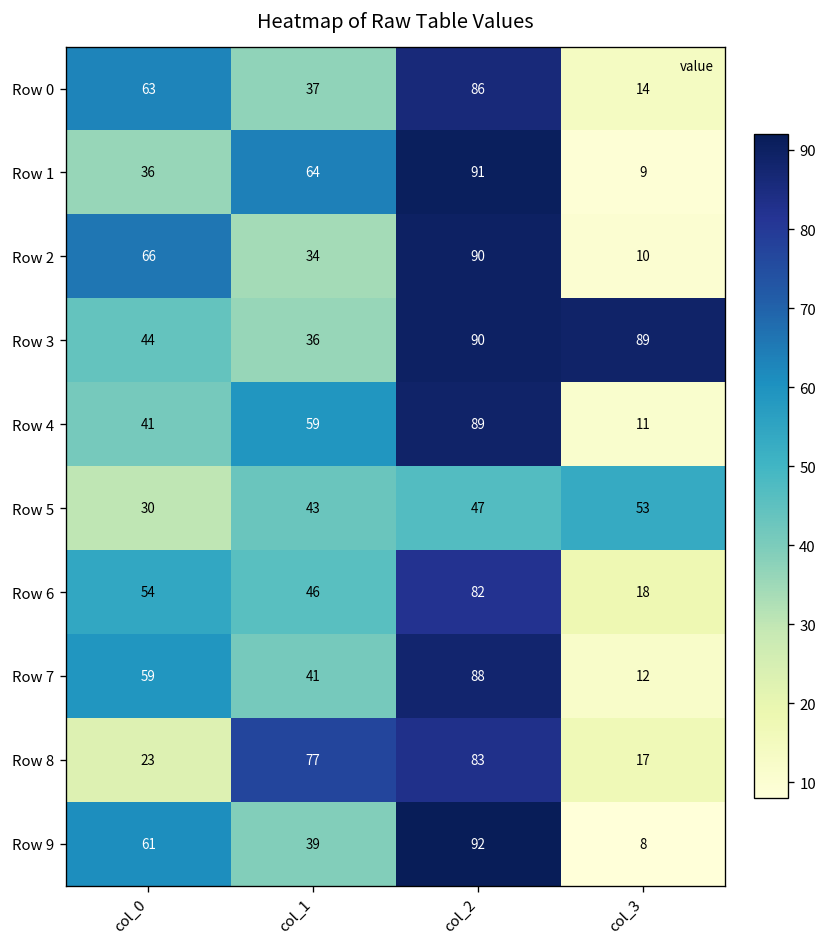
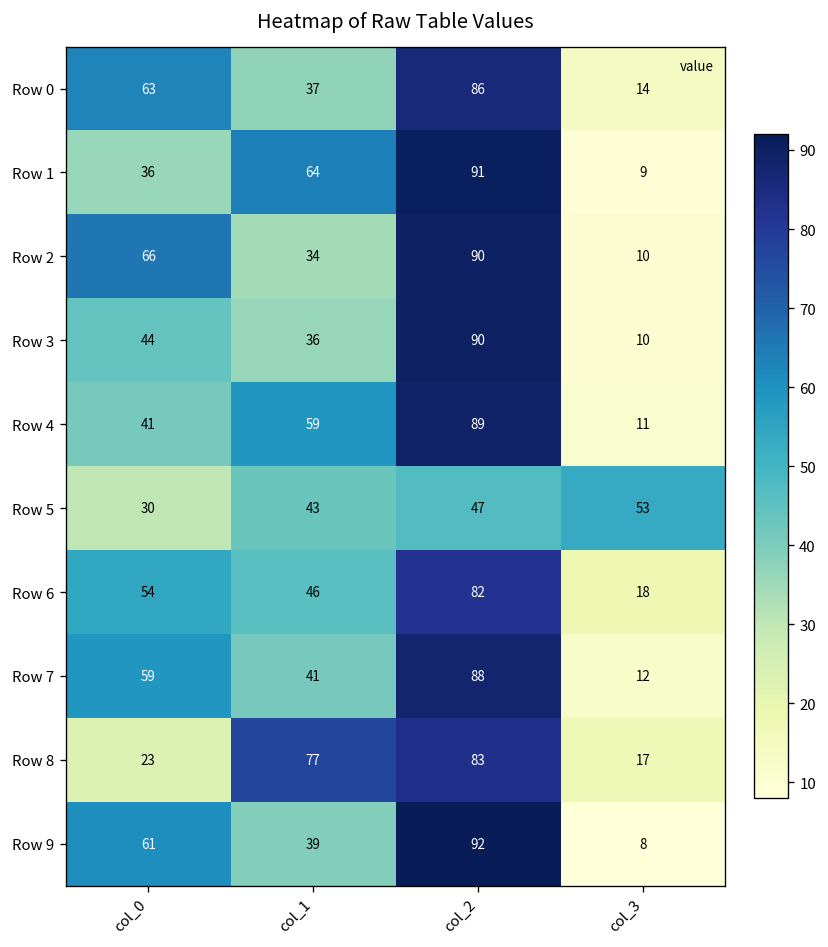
Row 3, col_3: 89 -> 10
